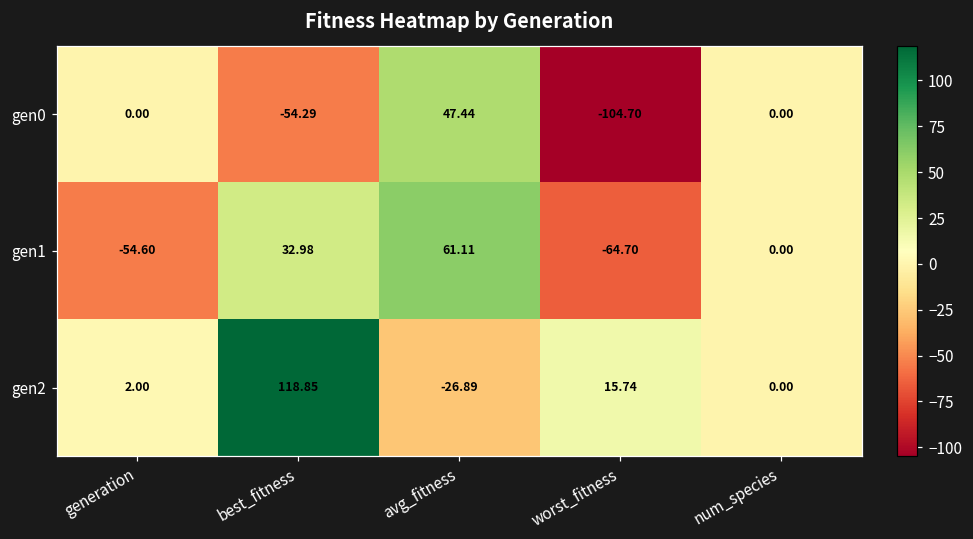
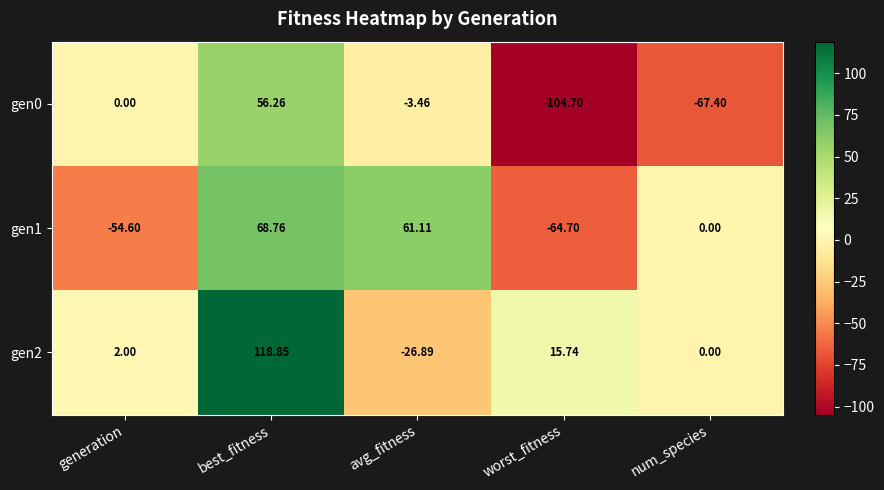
gen0, best_fitness: -54.29 -> 56.26
gen0, avg_fitness: 47.44 -> -3.46
gen0, num_species: 0.00 -> -67.40
gen1, best_fitness: 32.98 -> 68.76
